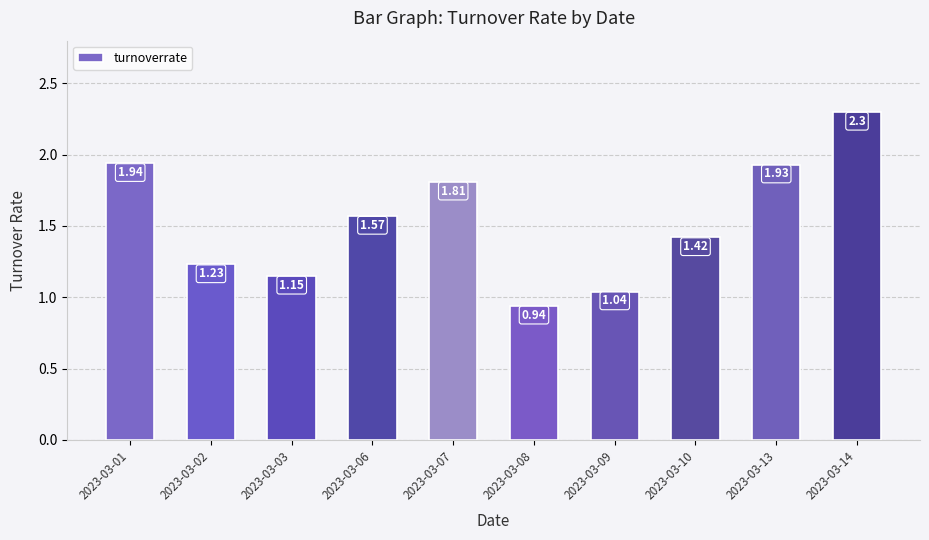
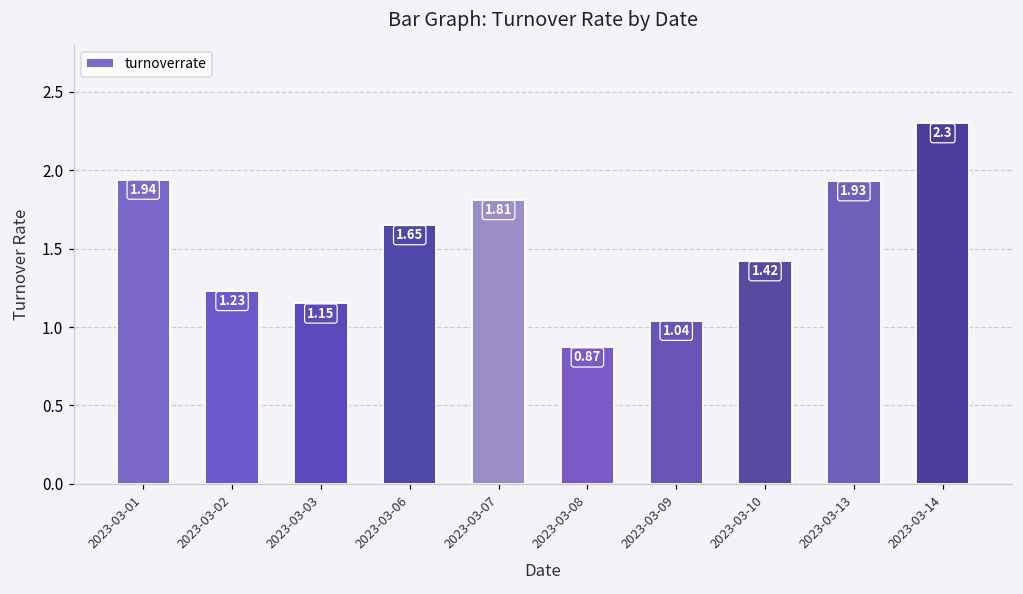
2023-03-06: 1.57 -> 1.65
2023-03-08: 0.94 -> 0.87
